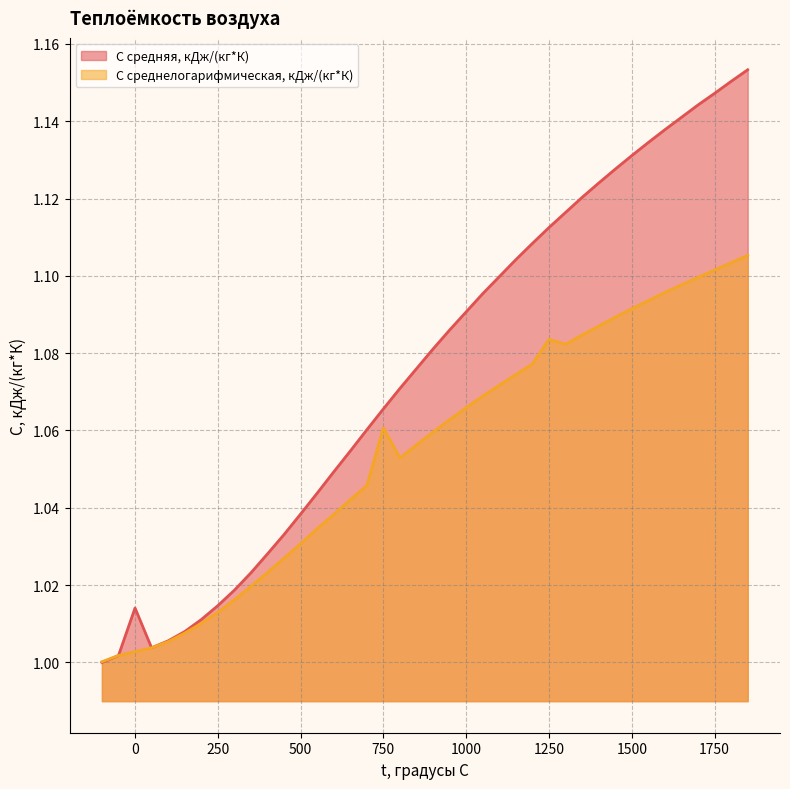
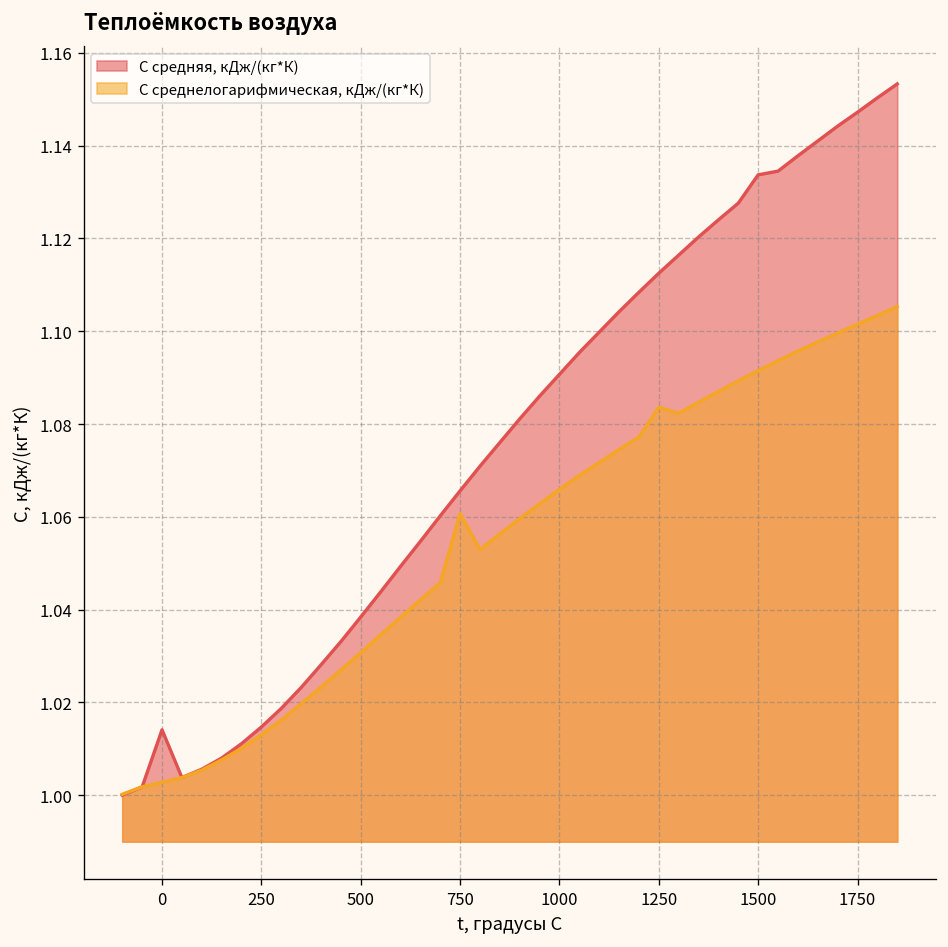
C средняя, кДж/(кг*К), 1500: 1.131 -> 1.134
